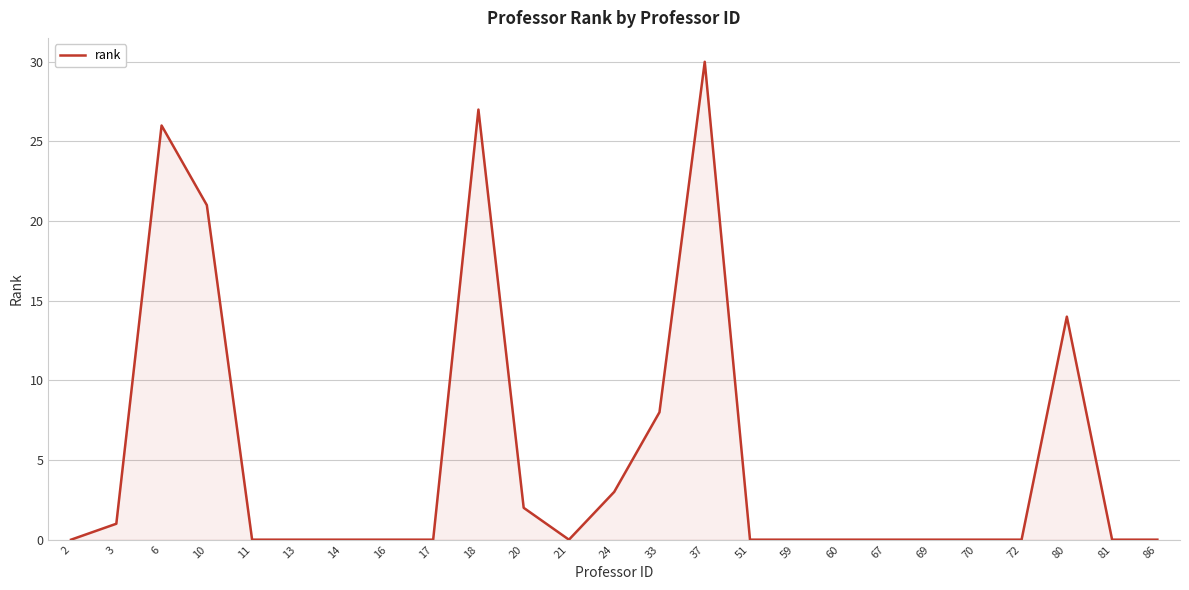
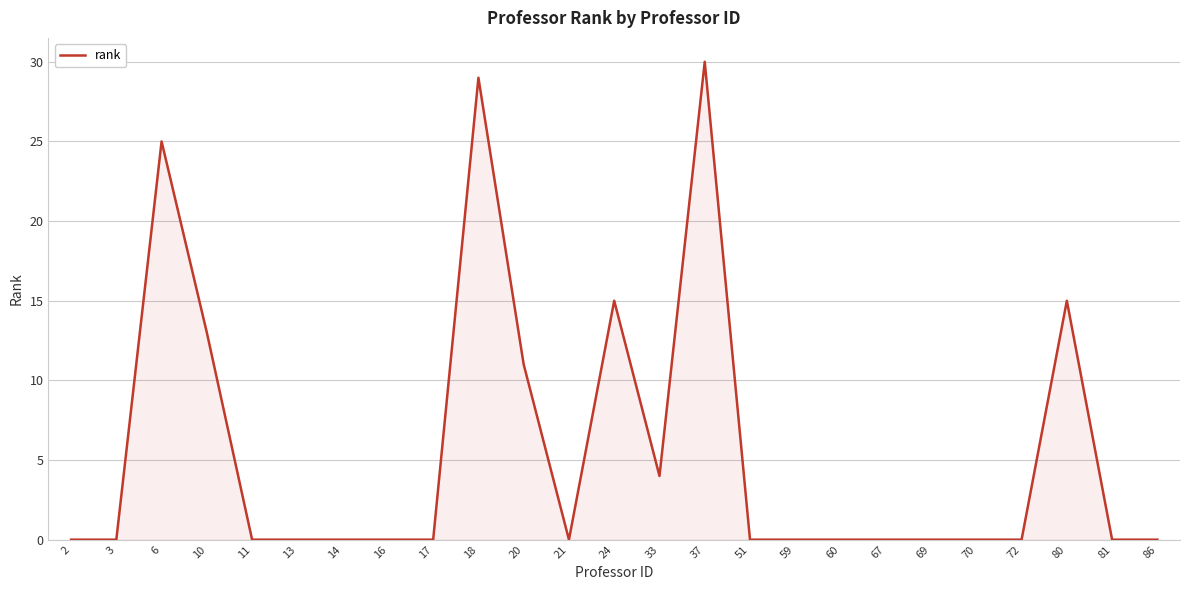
3: 1 -> 0
6: 26 -> 25
10: 21 -> 13
18: 27 -> 29
20: 2 -> 11
24: 3 -> 15
33: 8 -> 4
80: 14 -> 15
